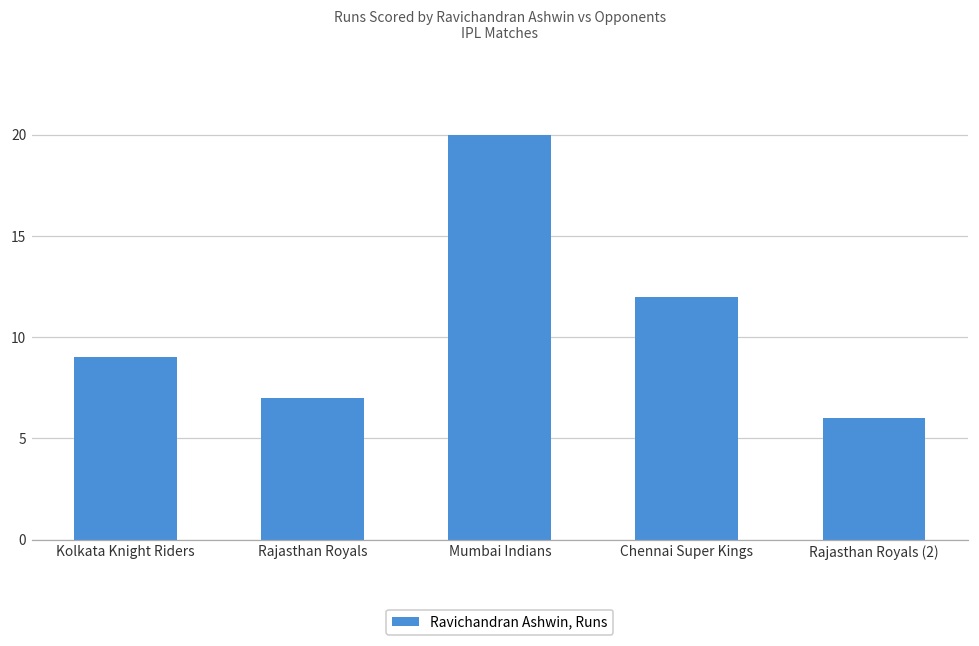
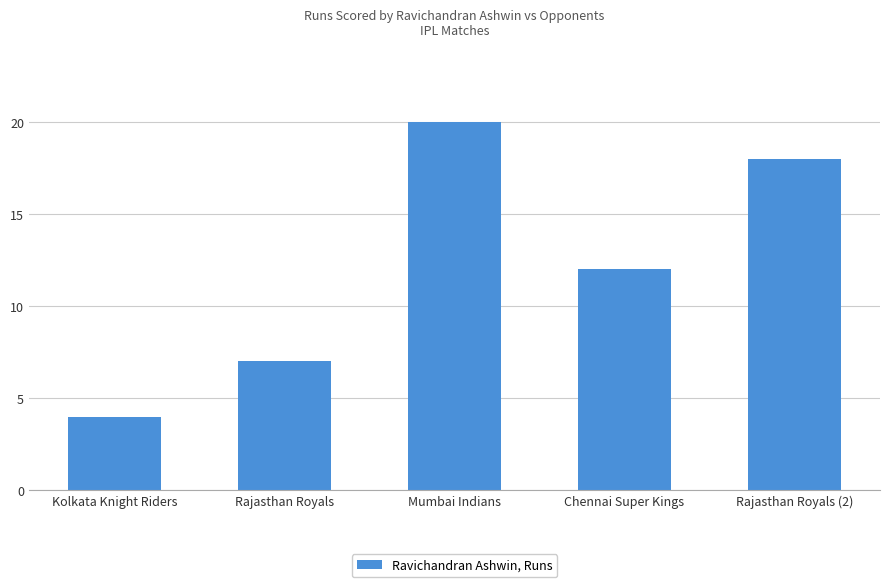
Kolkata Knight Riders: 9 -> 4
Rajasthan Royals (2): 6 -> 18
